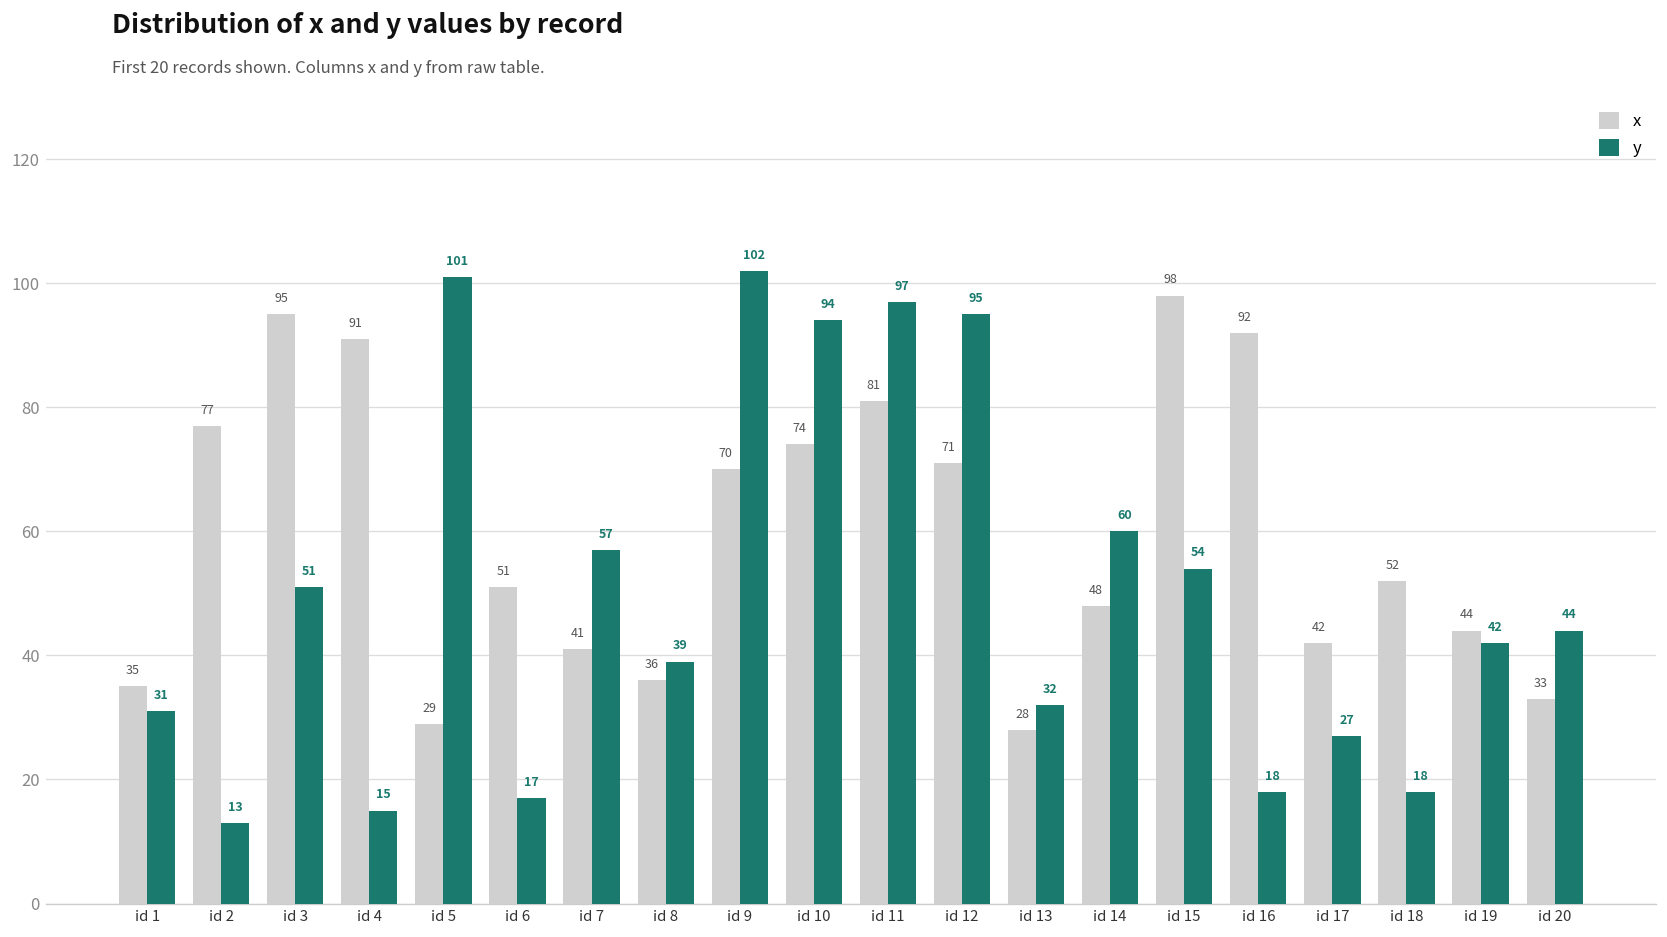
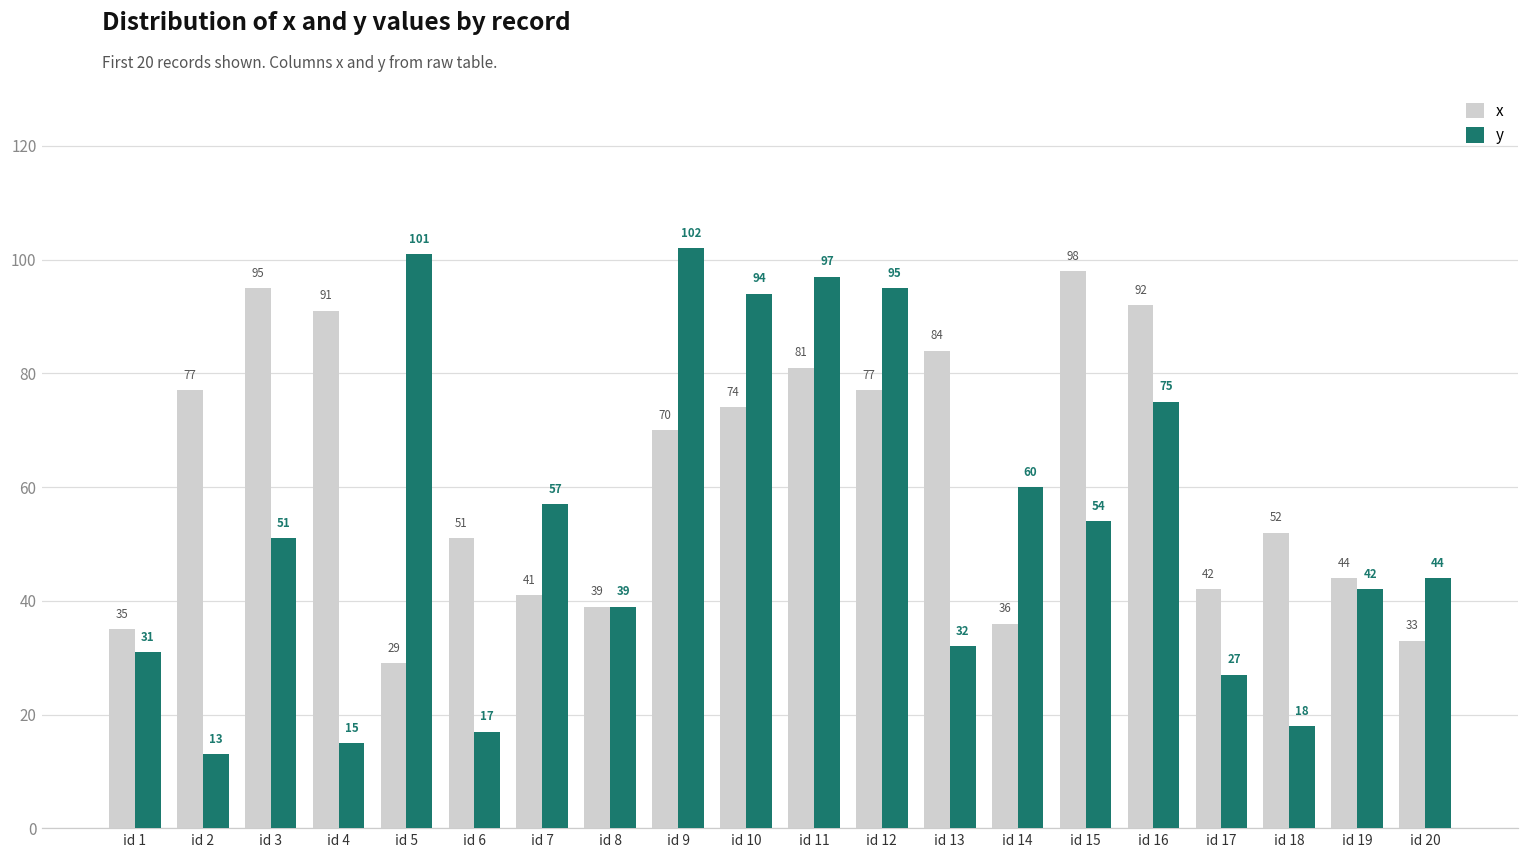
x, id 8: 36 -> 39
x, id 12: 71 -> 77
x, id 13: 28 -> 84
x, id 14: 48 -> 36
y, id 16: 18 -> 75
